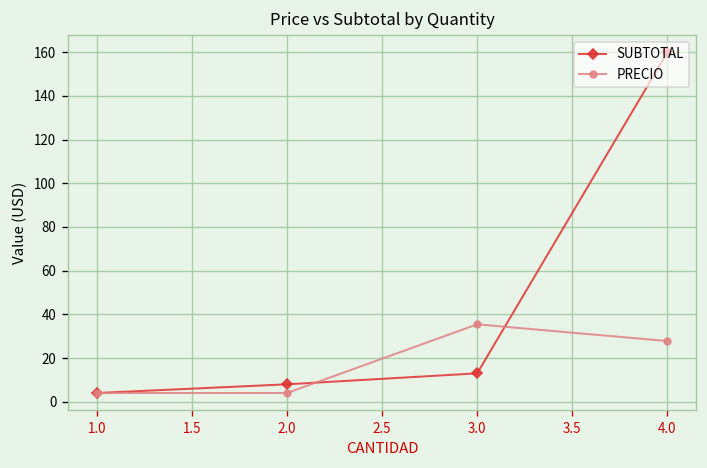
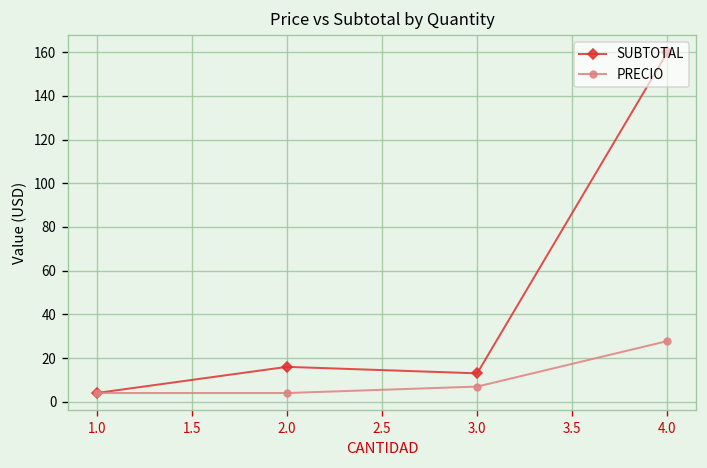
SUBTOTAL, 2.0: 8 -> 16
PRECIO, 3.0: 35 -> 7
